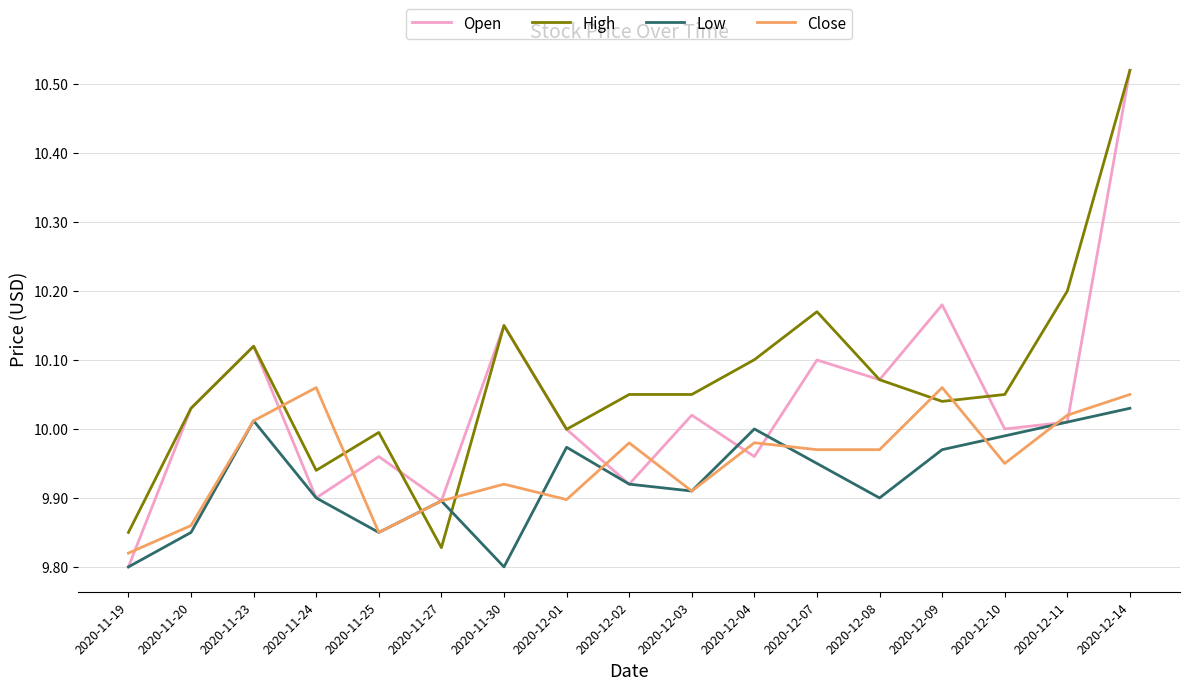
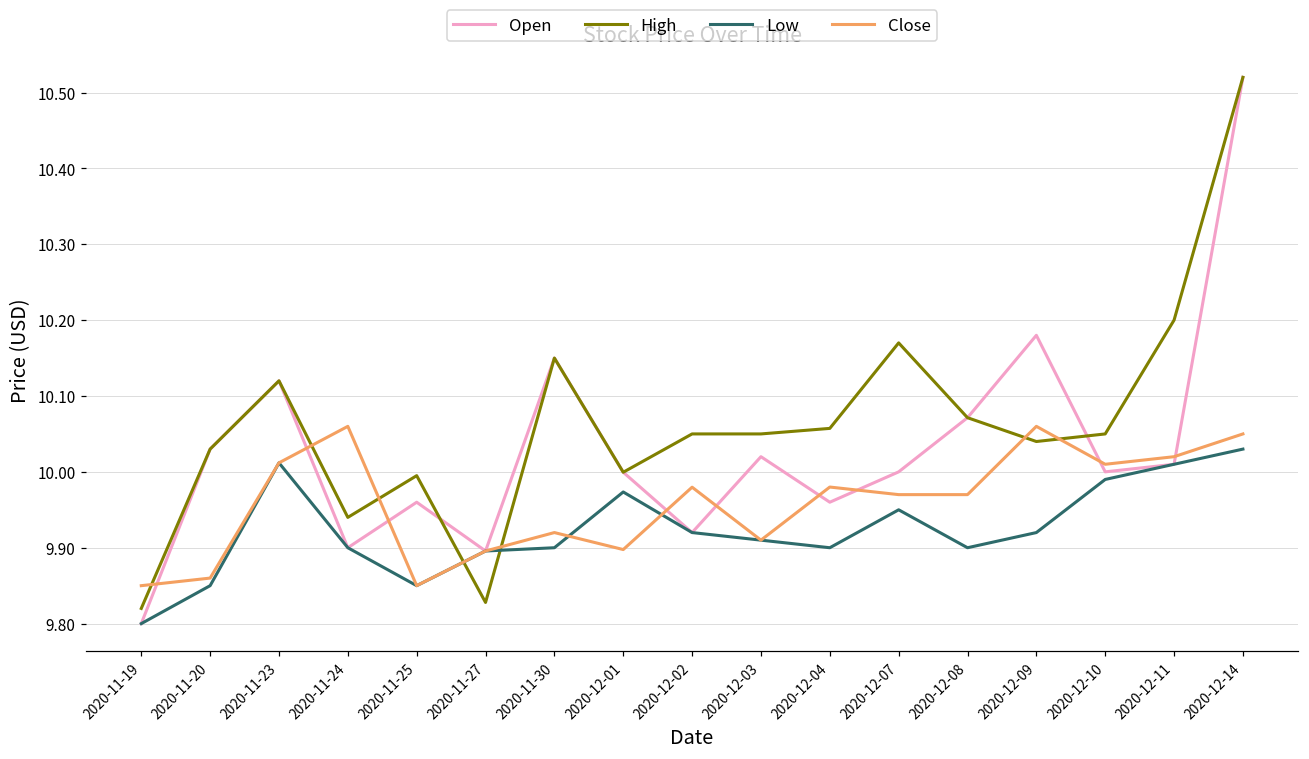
High, 2020-11-19: 9.85 -> 9.82
Close, 2020-11-19: 9.82 -> 9.85
Low, 2020-11-30: 9.8 -> 9.9
High, 2020-12-04: 10.10 -> 10.06
Low, 2020-12-04: 10.0 -> 9.9
Open, 2020-12-07: 10.1 -> 10.0
Low, 2020-12-09: 9.97 -> 9.92
Close, 2020-12-10: 9.95 -> 10.01
